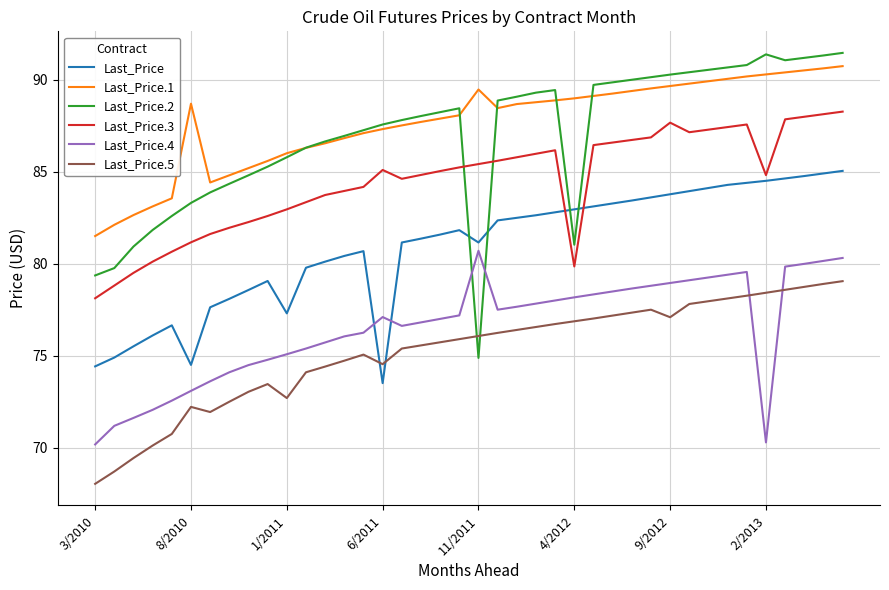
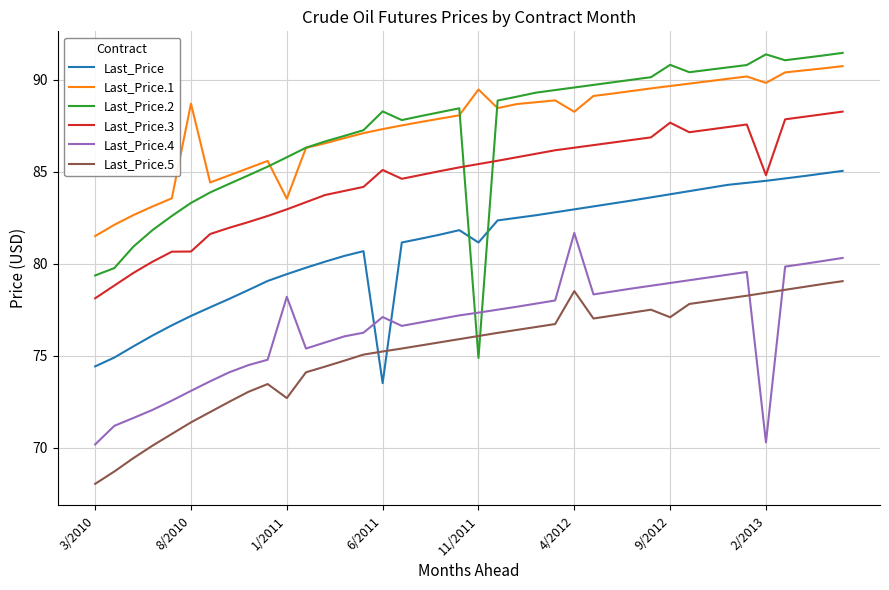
Last_Price, 8/2010: 74.5 -> 77.2
Last_Price.3, 8/2010: 81.2 -> 80.7
Last_Price.5, 8/2010: 72.2 -> 71.4
Last_Price, 1/2011: 77.3 -> 79.4
Last_Price.1, 1/2011: 86.0 -> 83.5
Last_Price.4, 1/2011: 75.1 -> 78.2
Last_Price.2, 6/2011: 87.6 -> 88.3
Last_Price.5, 6/2011: 74.6 -> 75.2
Last_Price.4, 11/2011: 80.7 -> 77.4
Last_Price.1, 4/2012: 89.0 -> 88.3
Last_Price.2, 4/2012: 81.0 -> 89.6
Last_Price.3, 4/2012: 79.9 -> 86.3
Last_Price.4, 4/2012: 78.2 -> 81.7
Last_Price.5, 4/2012: 76.9 -> 78.5
Last_Price.2, 9/2012: 90.3 -> 90.8
Last_Price.1, 2/2013: 90.3 -> 89.8
